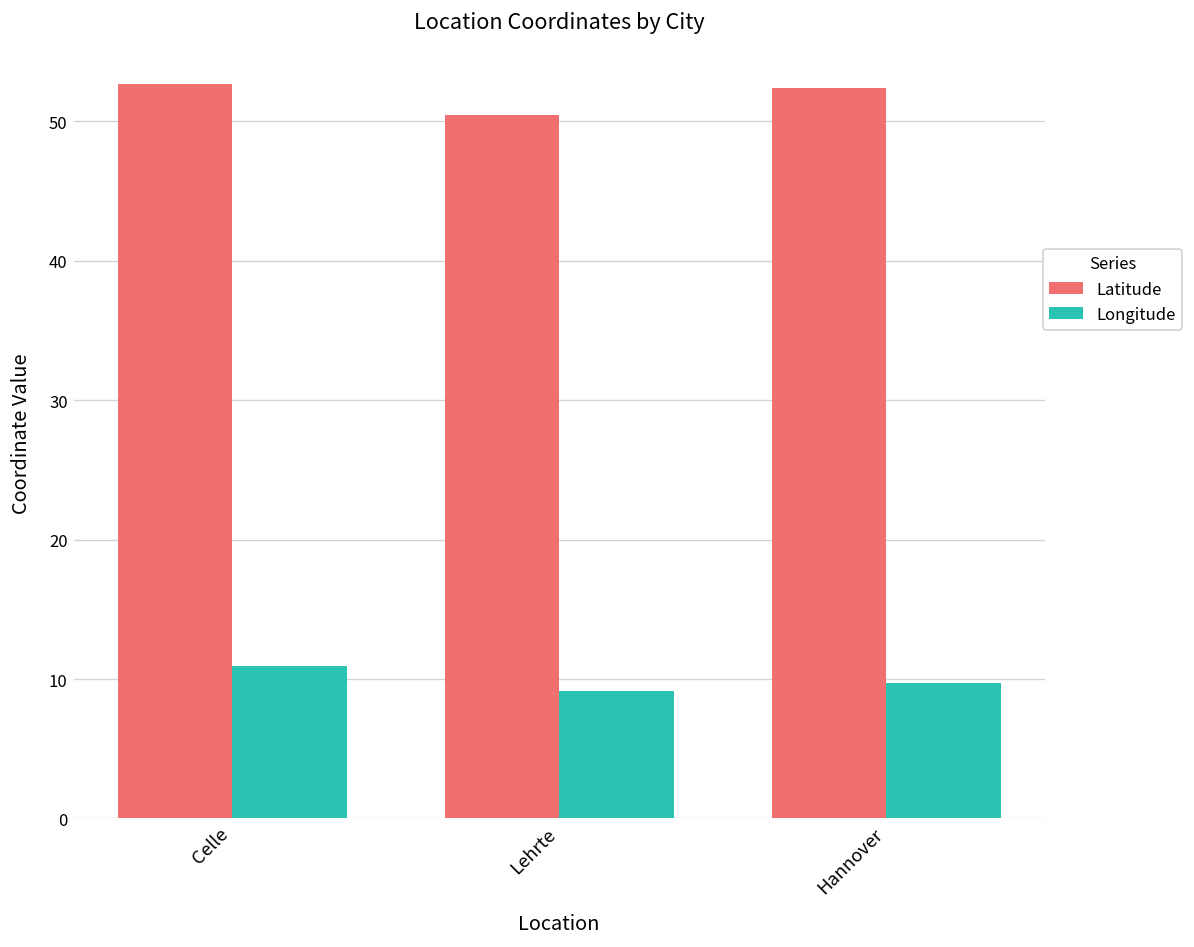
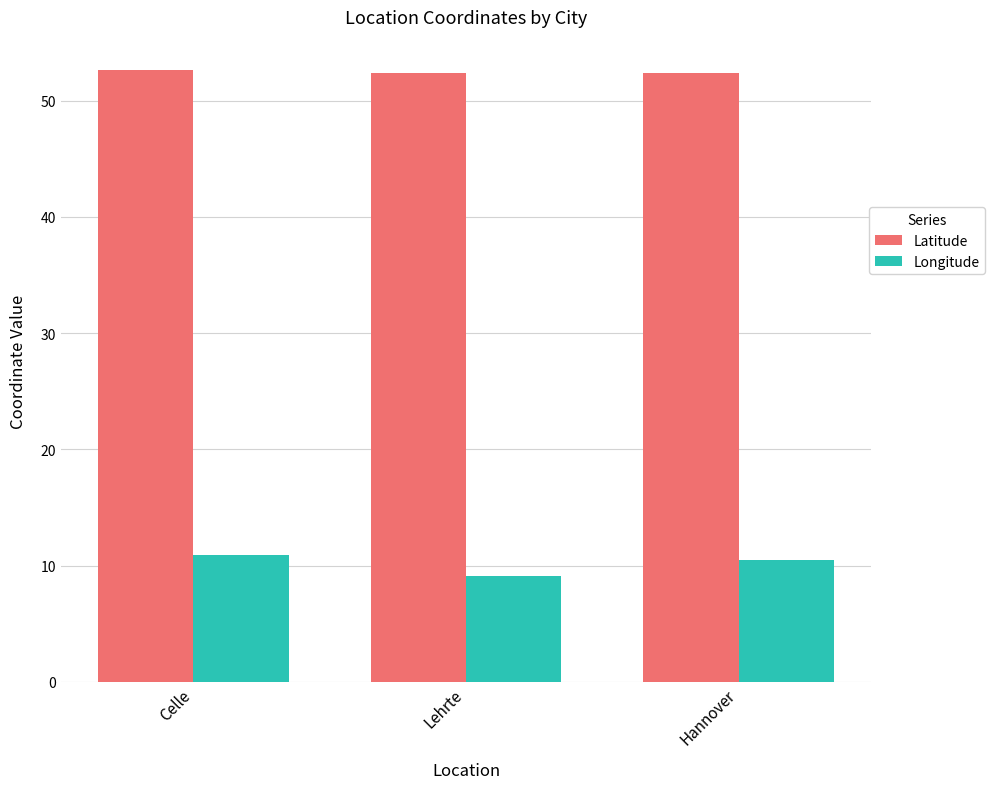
Latitude, Lehrte: 50.4 -> 52.4
Longitude, Hannover: 9.7 -> 10.5
